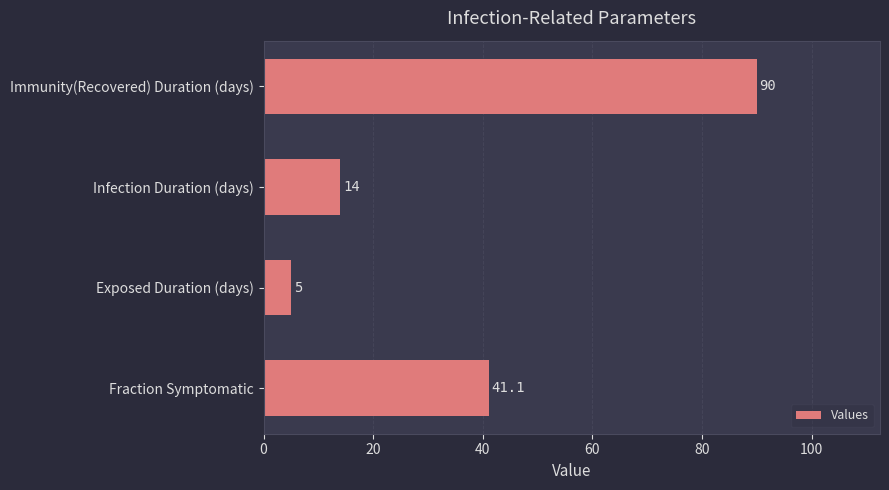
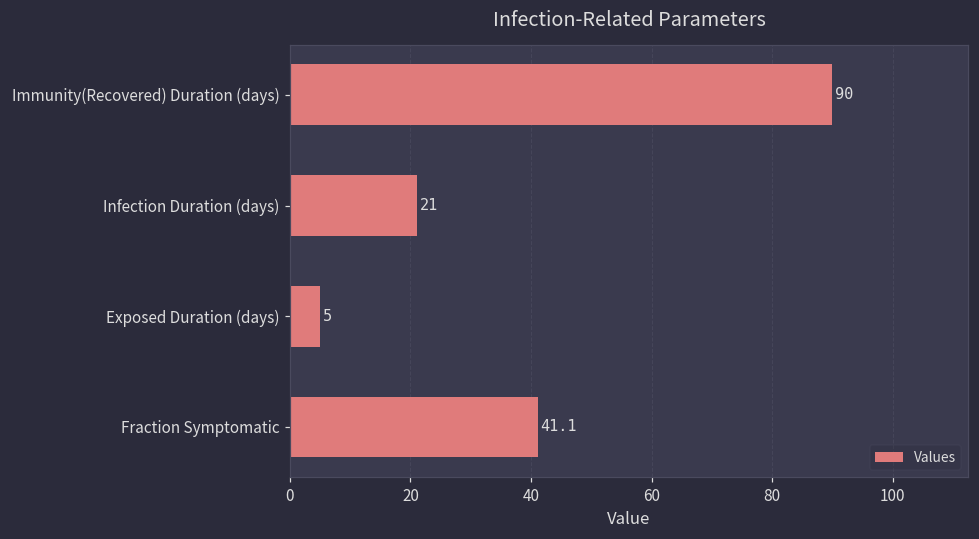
Infection Duration (days): 14 -> 21
